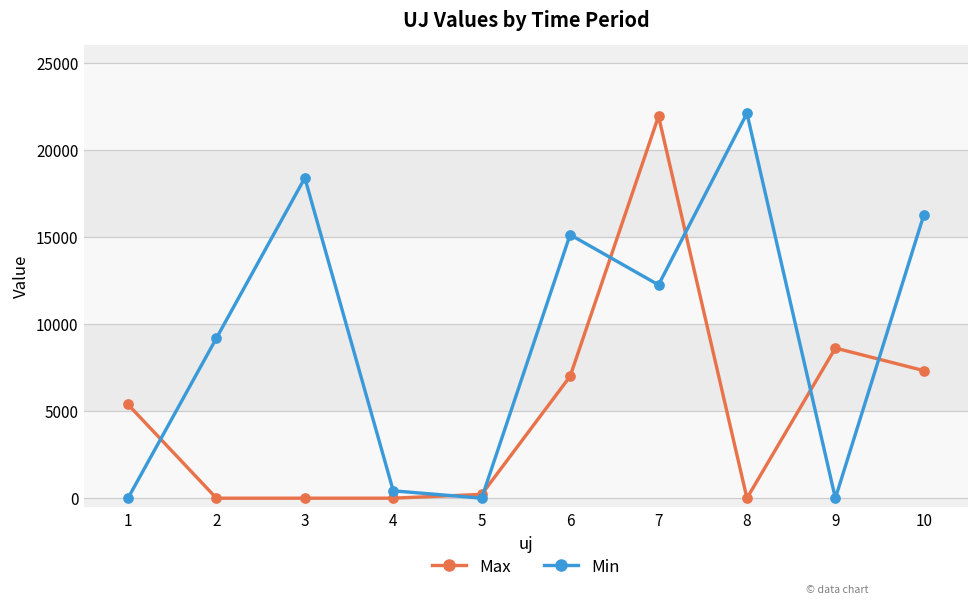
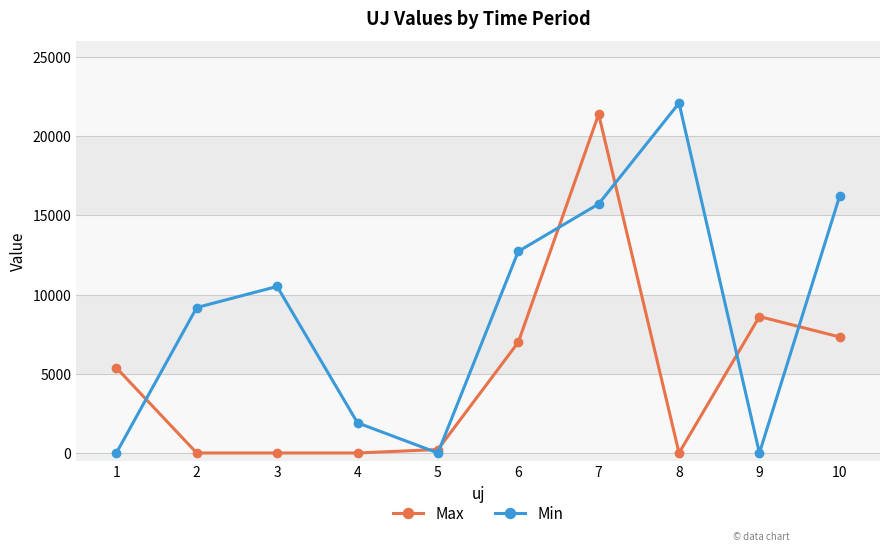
Min, 3: 18400 -> 10500
Min, 4: 400 -> 1900
Min, 6: 15100 -> 12700
Max, 7: 21900 -> 21400
Min, 7: 12200 -> 15700
